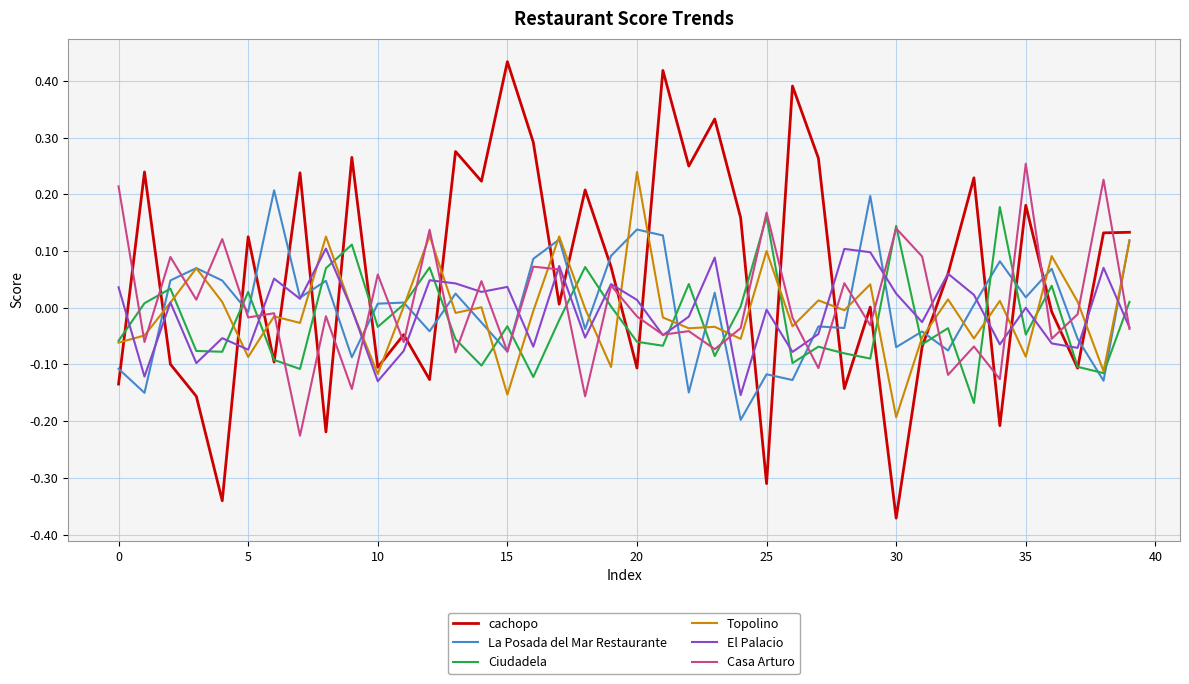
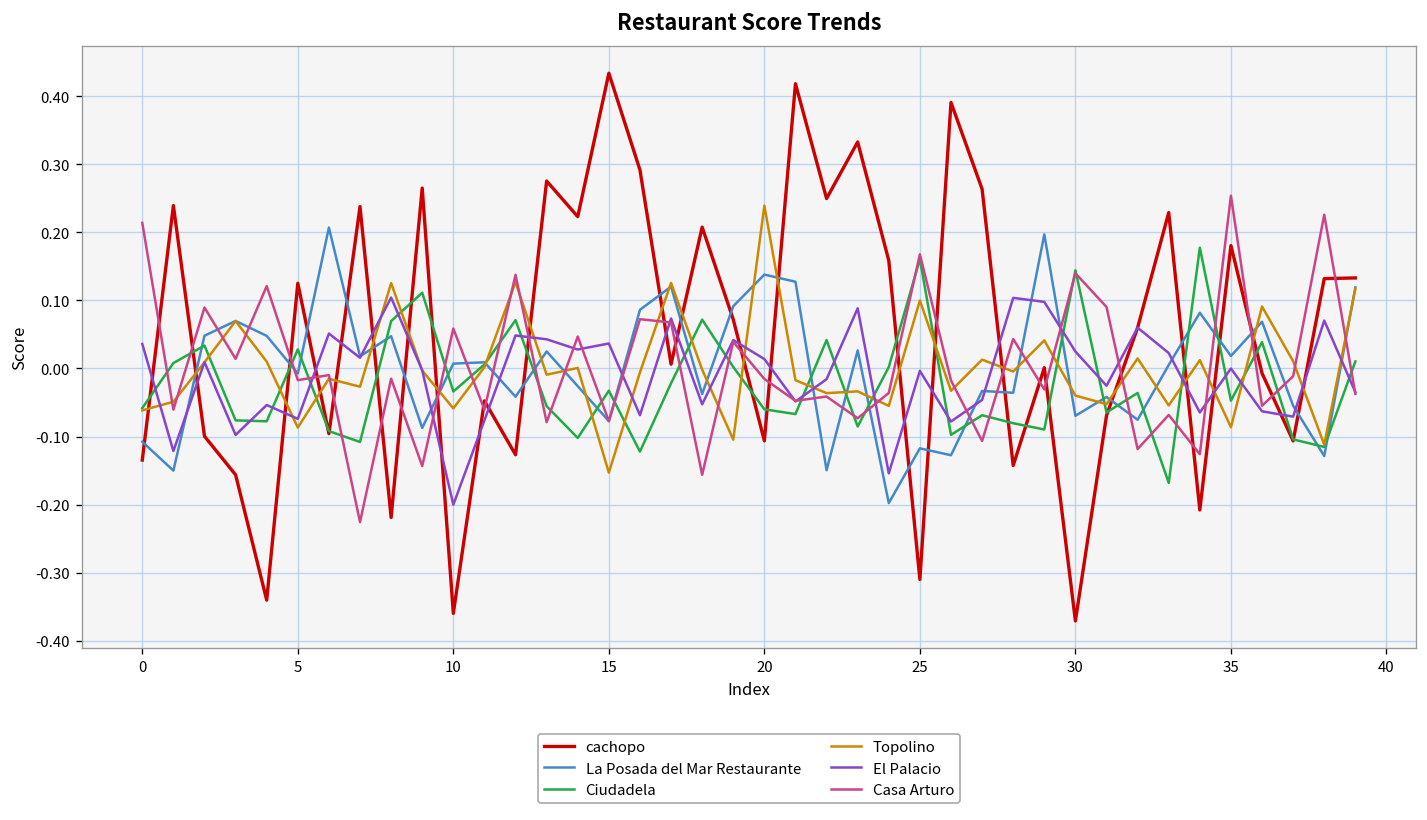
cachopo, 10: -0.11 -> -0.36
Topolino, 10: -0.12 -> -0.06
El Palacio, 10: -0.13 -> -0.20
Topolino, 30: -0.19 -> -0.04
